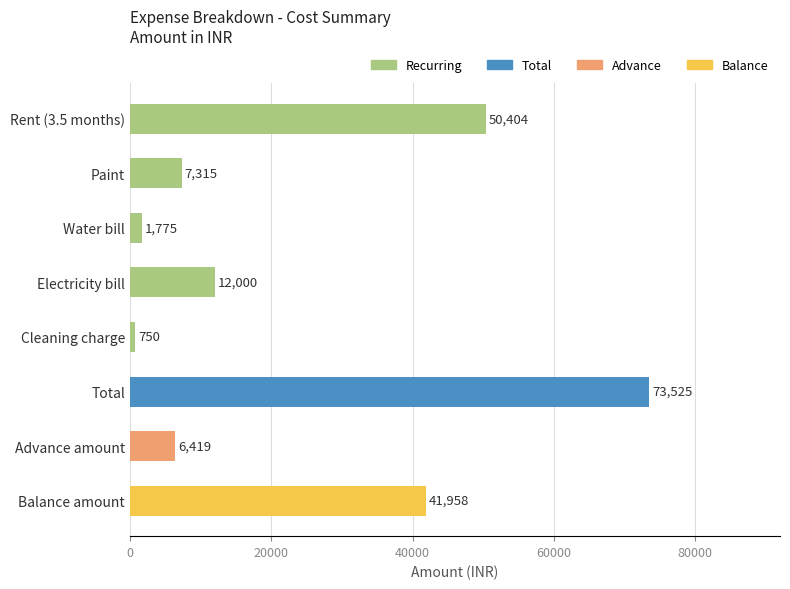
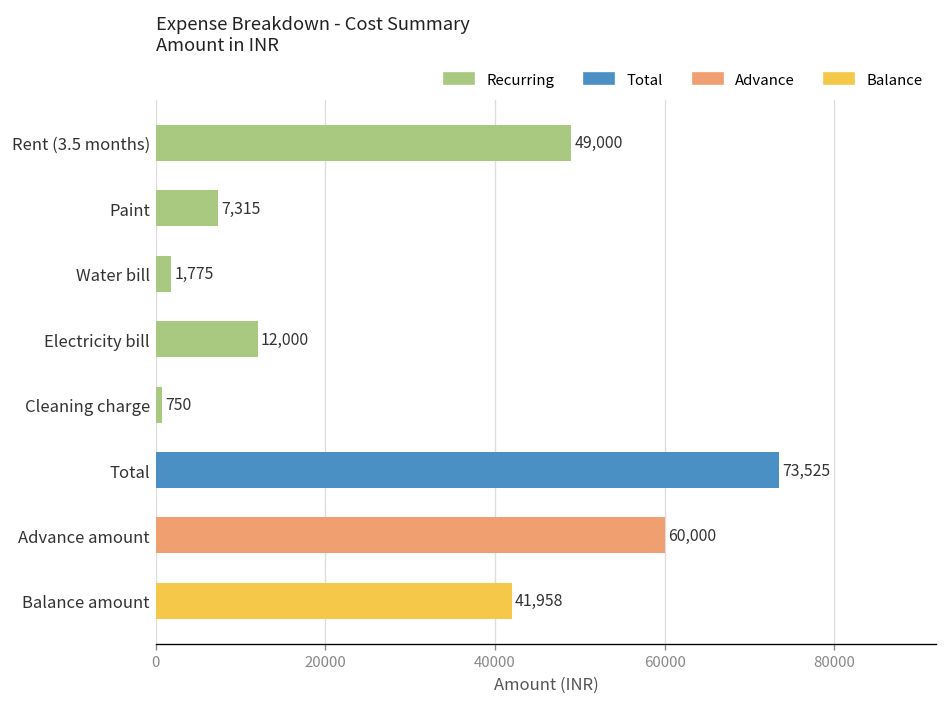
Rent (3.5 months): 50,404 -> 49,000
Advance amount: 6,419 -> 60,000
